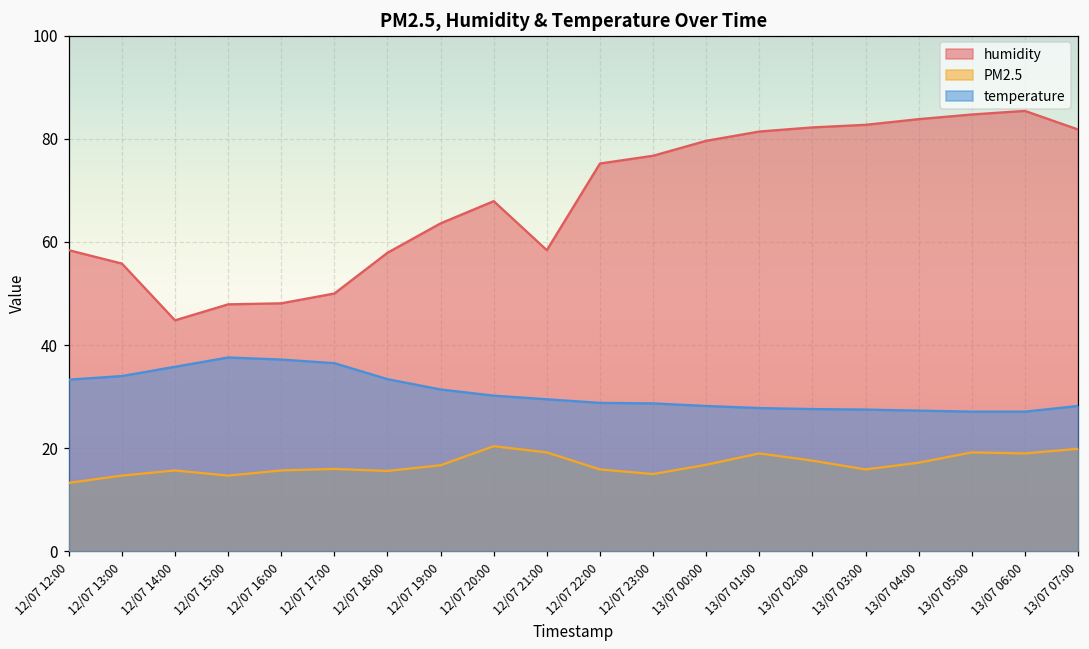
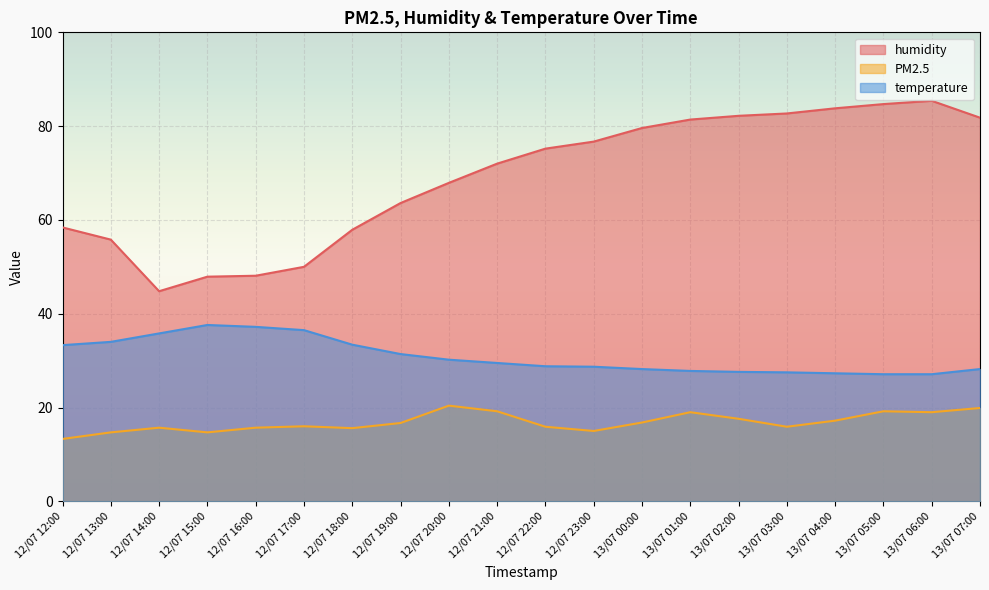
humidity, 12/07 21:00: 58 -> 72
